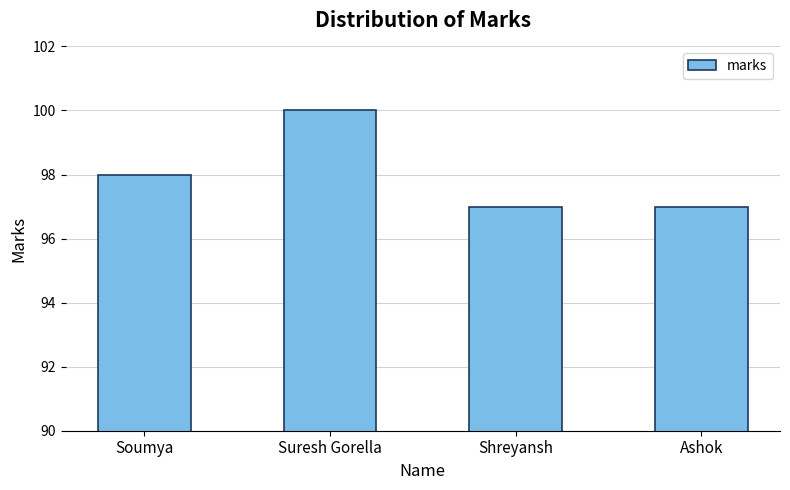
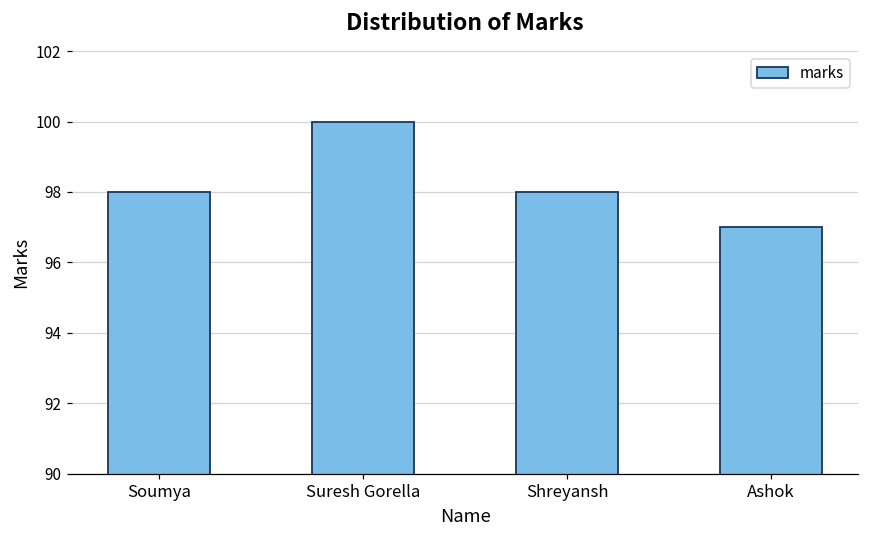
Shreyansh: 97 -> 98
